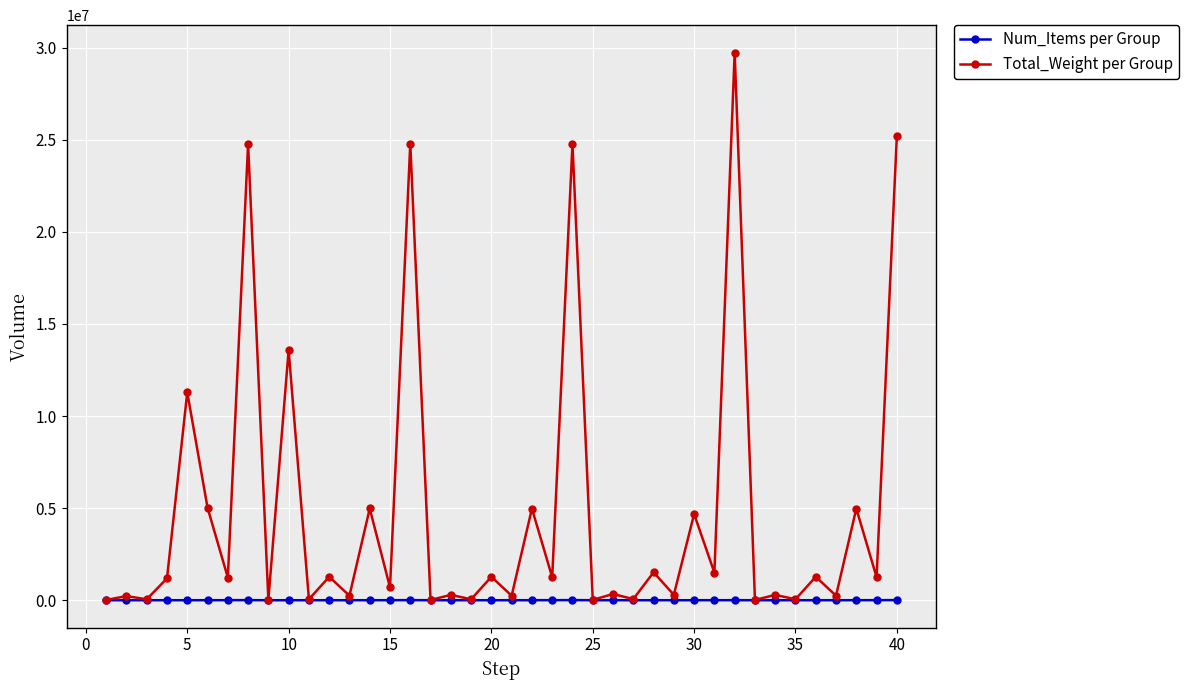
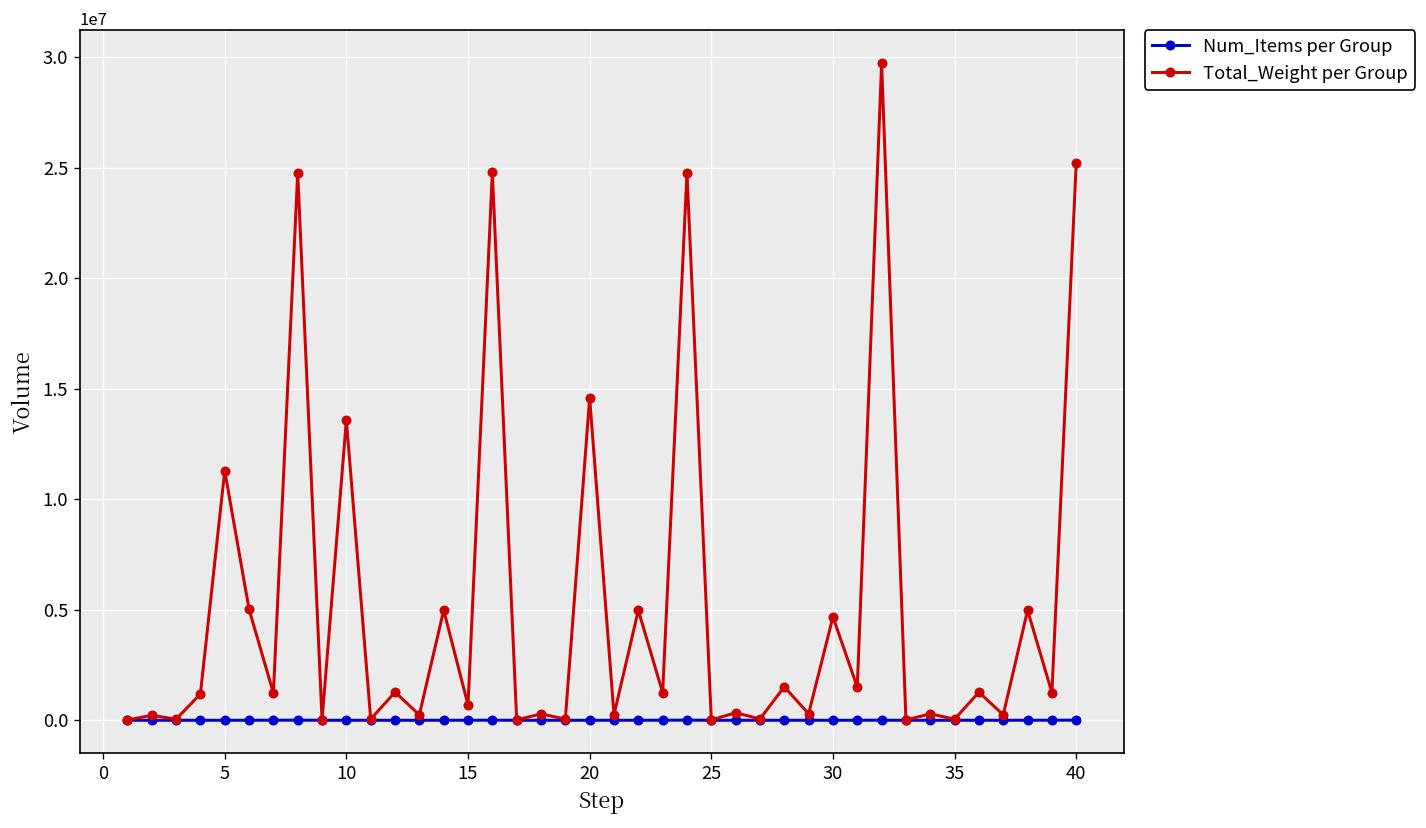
Total_Weight per Group, 20: 1300000 -> 14600000
